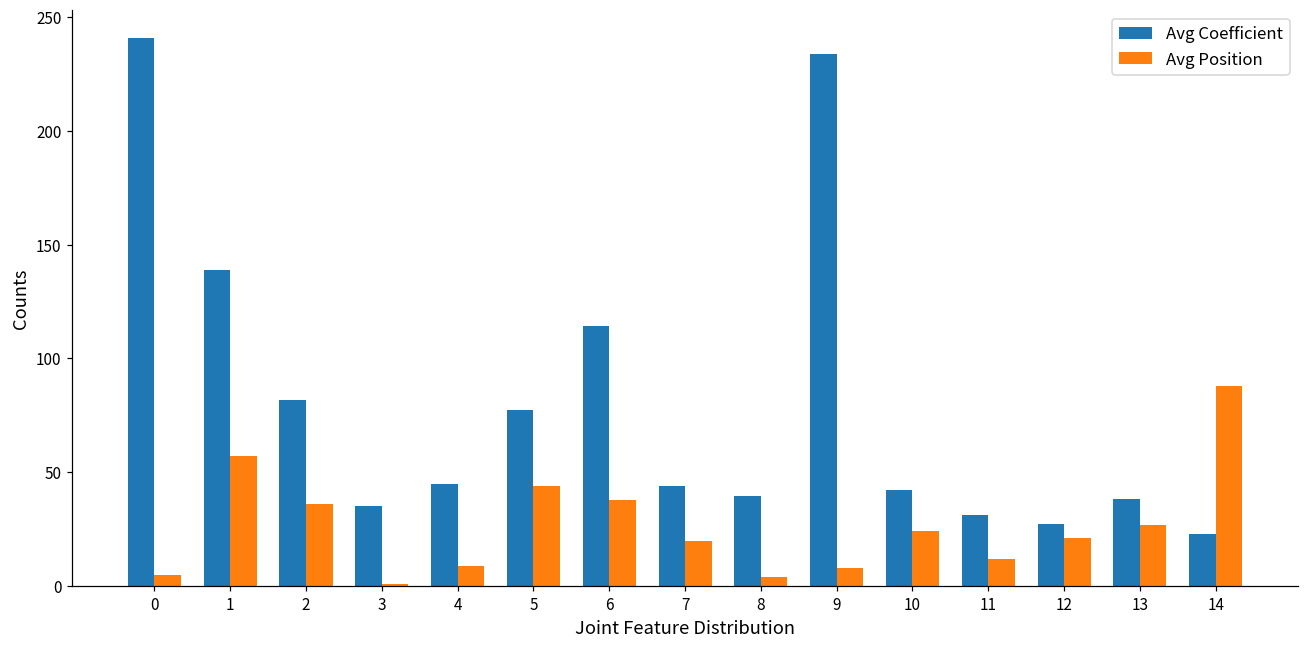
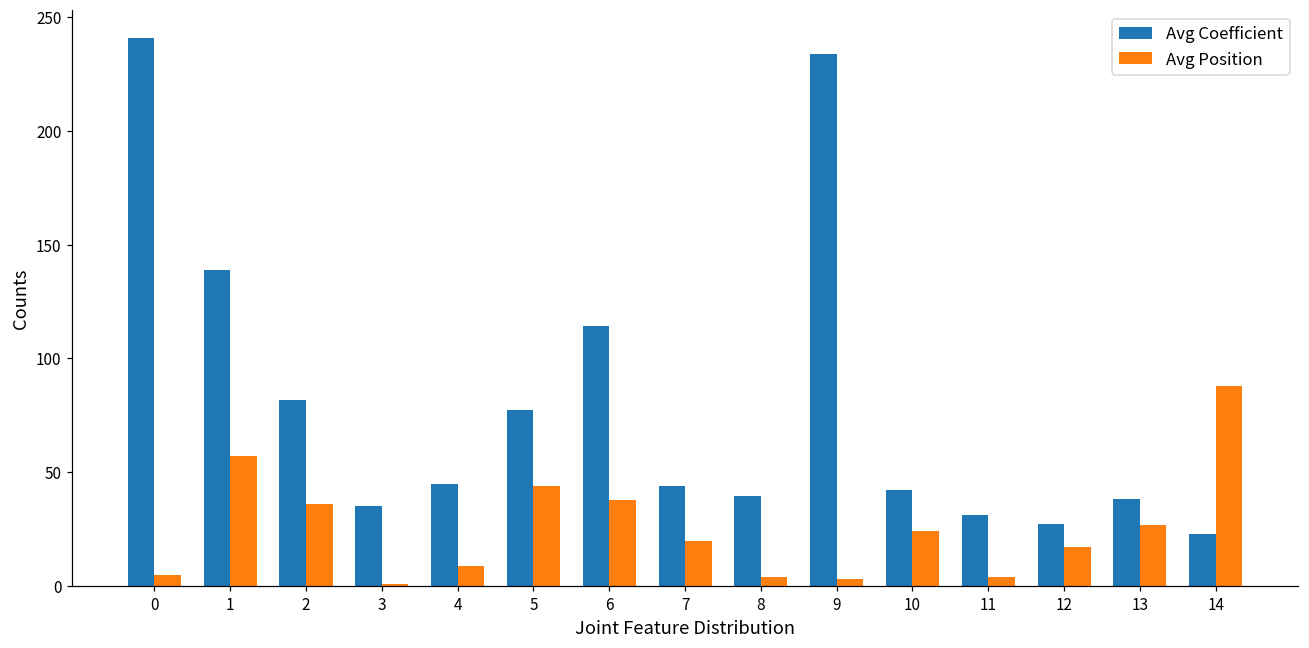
Avg Position, 9: 8 -> 3
Avg Position, 11: 12 -> 4
Avg Position, 12: 21 -> 17
